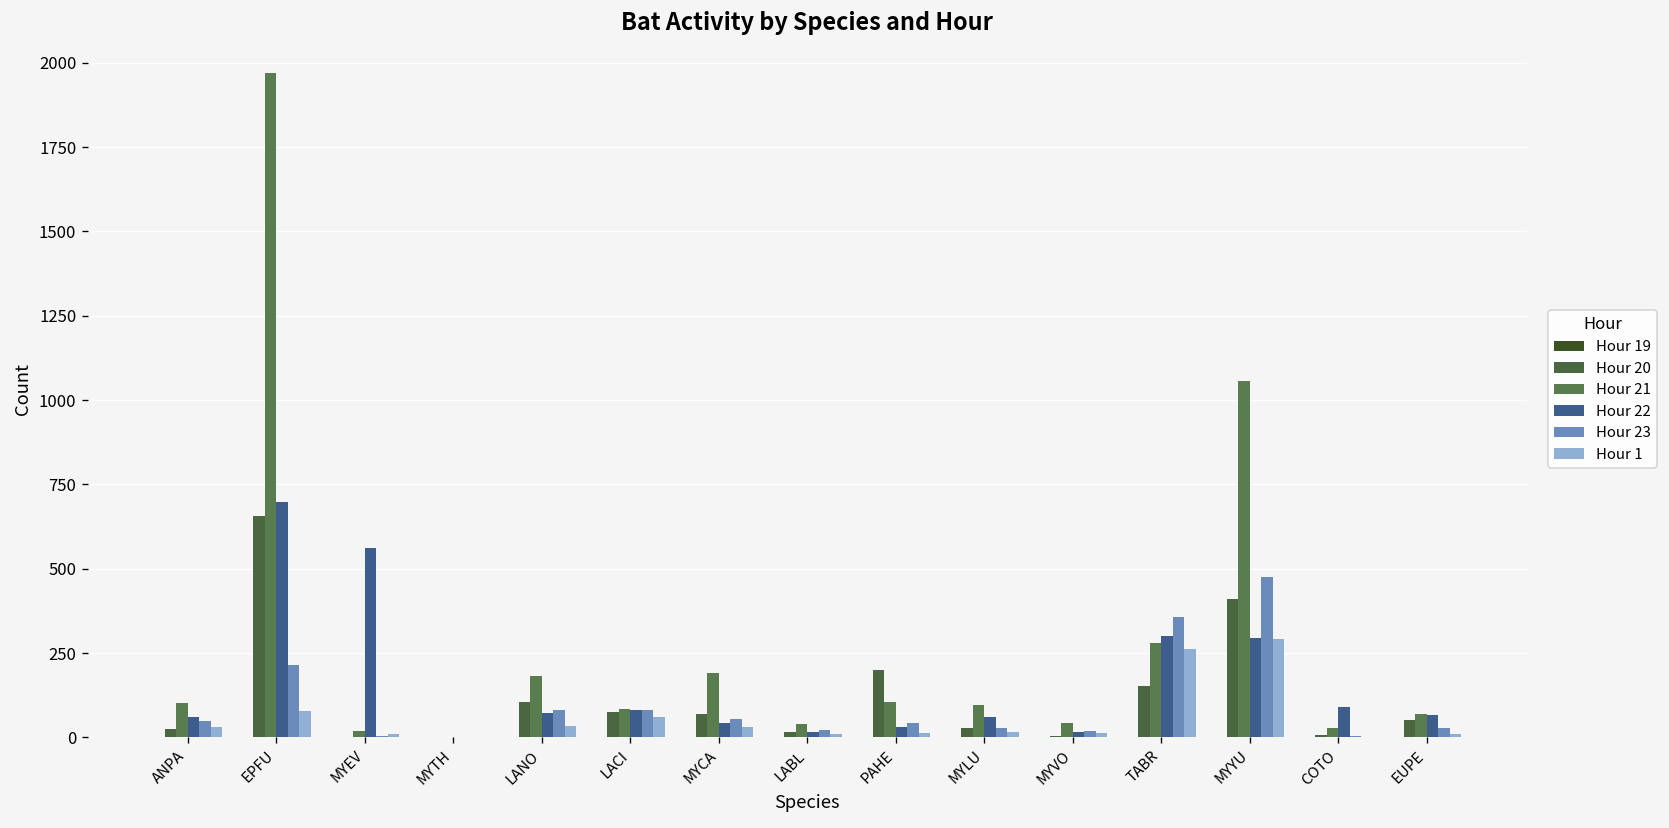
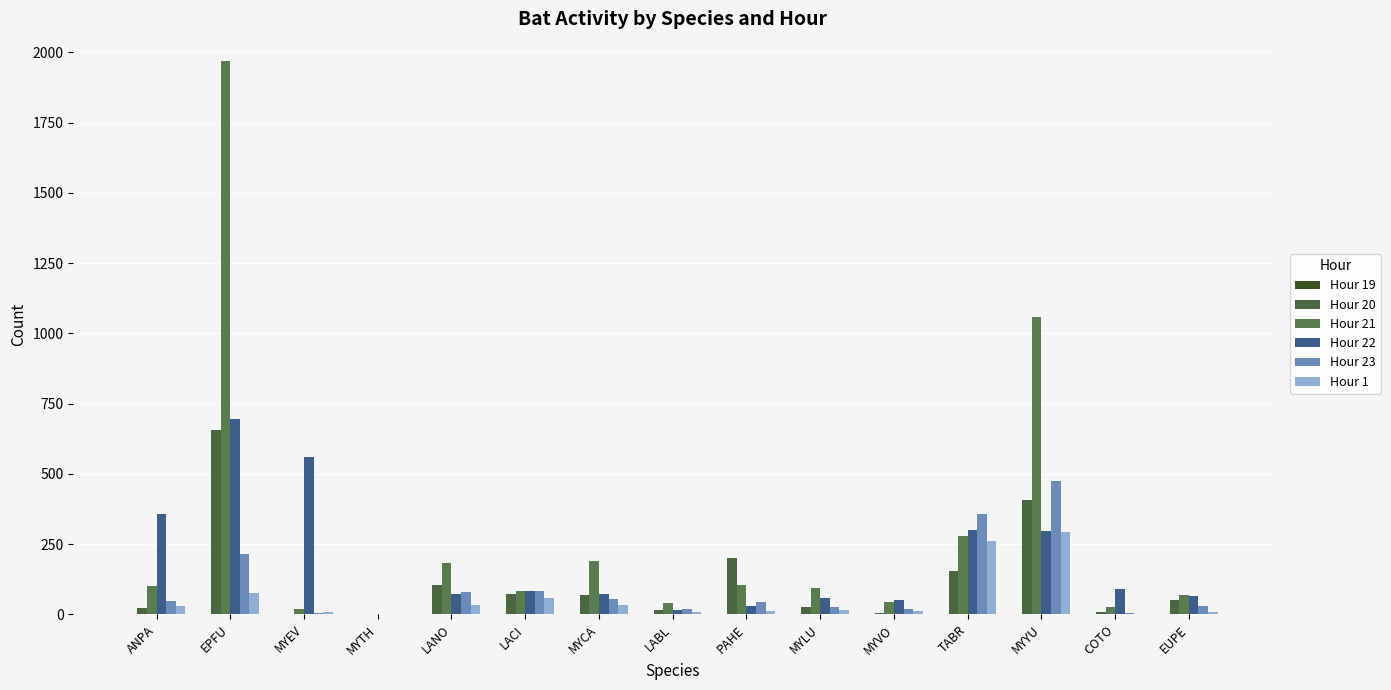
Hour 22, ANPA: 60 -> 360
Hour 22, MYCA: 40 -> 70
Hour 22, MYVO: 20 -> 50
